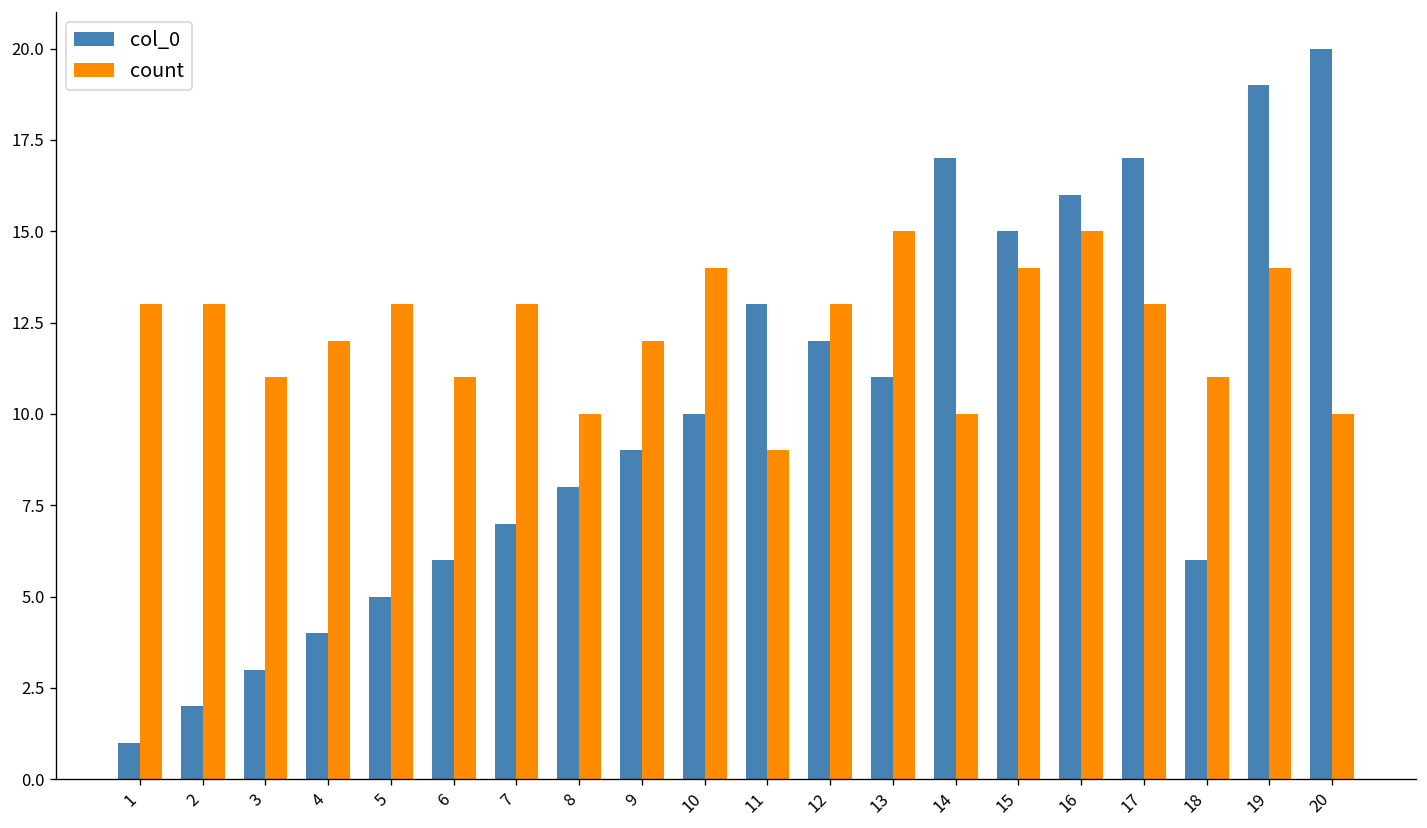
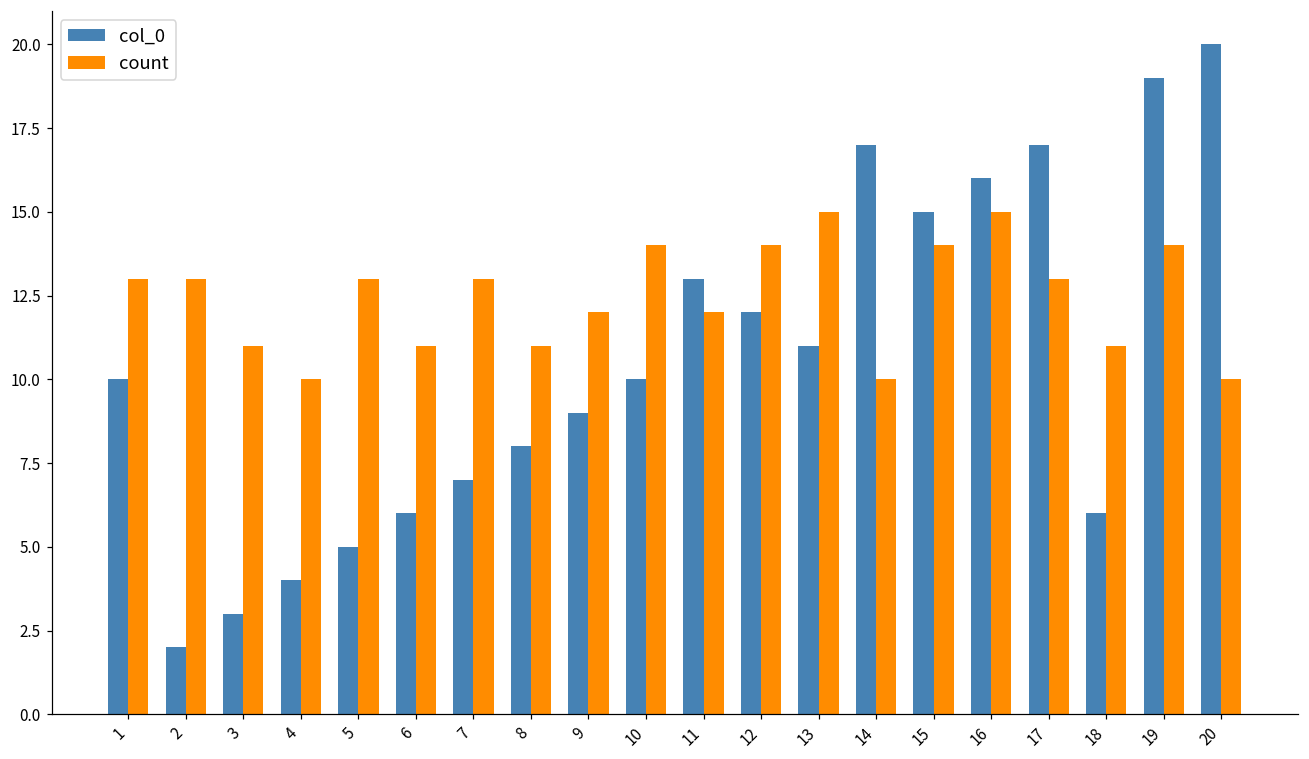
col_0, 1: 1 -> 10
count, 4: 12 -> 10
count, 8: 10 -> 11
count, 11: 9 -> 12
count, 12: 13 -> 14
